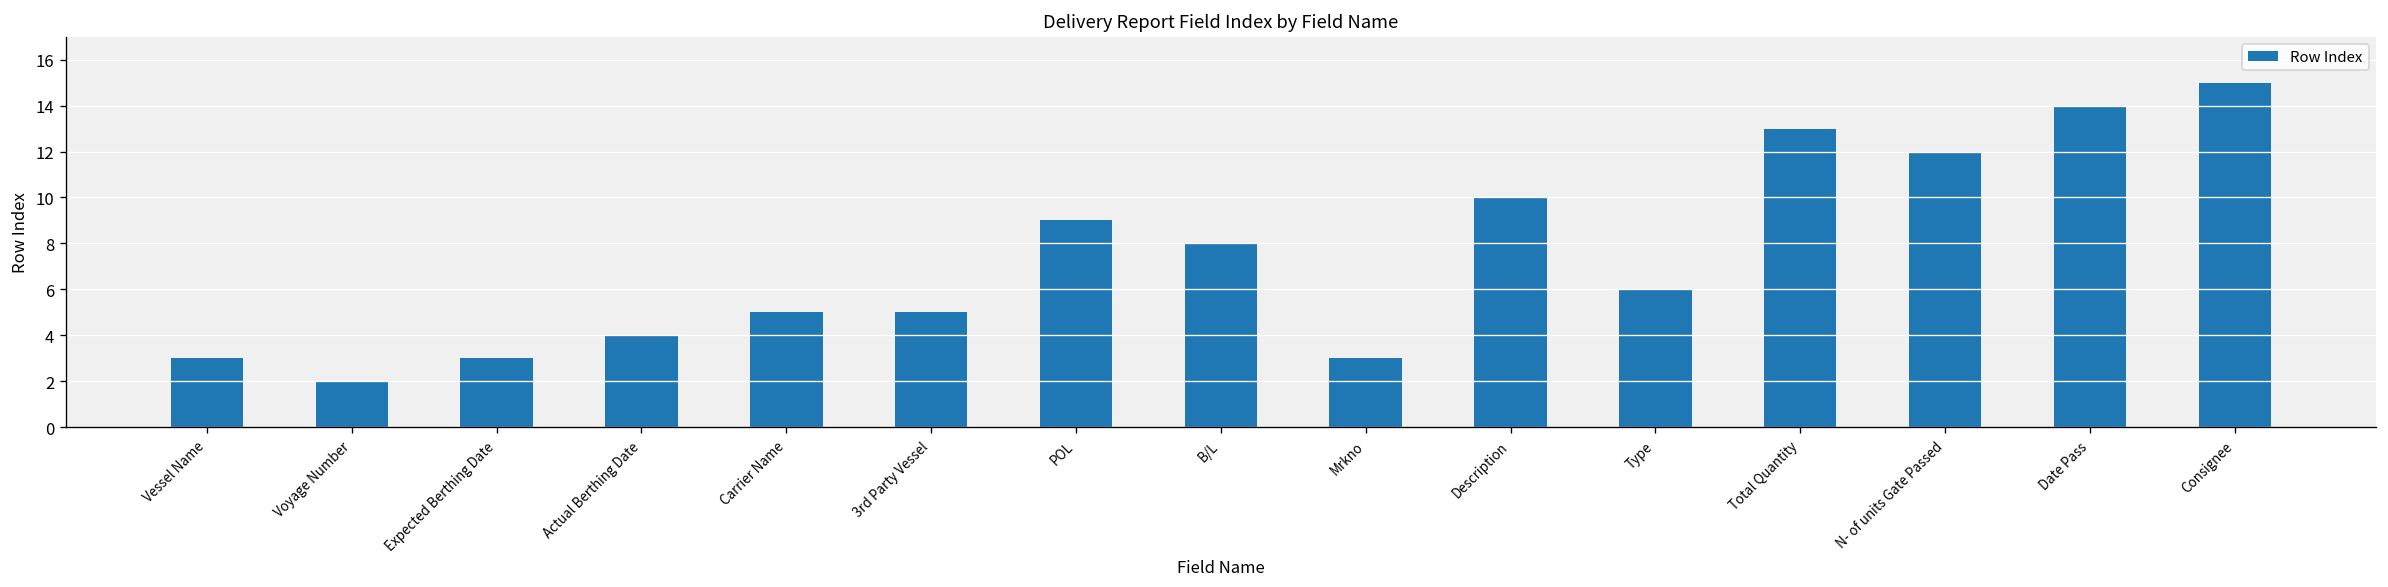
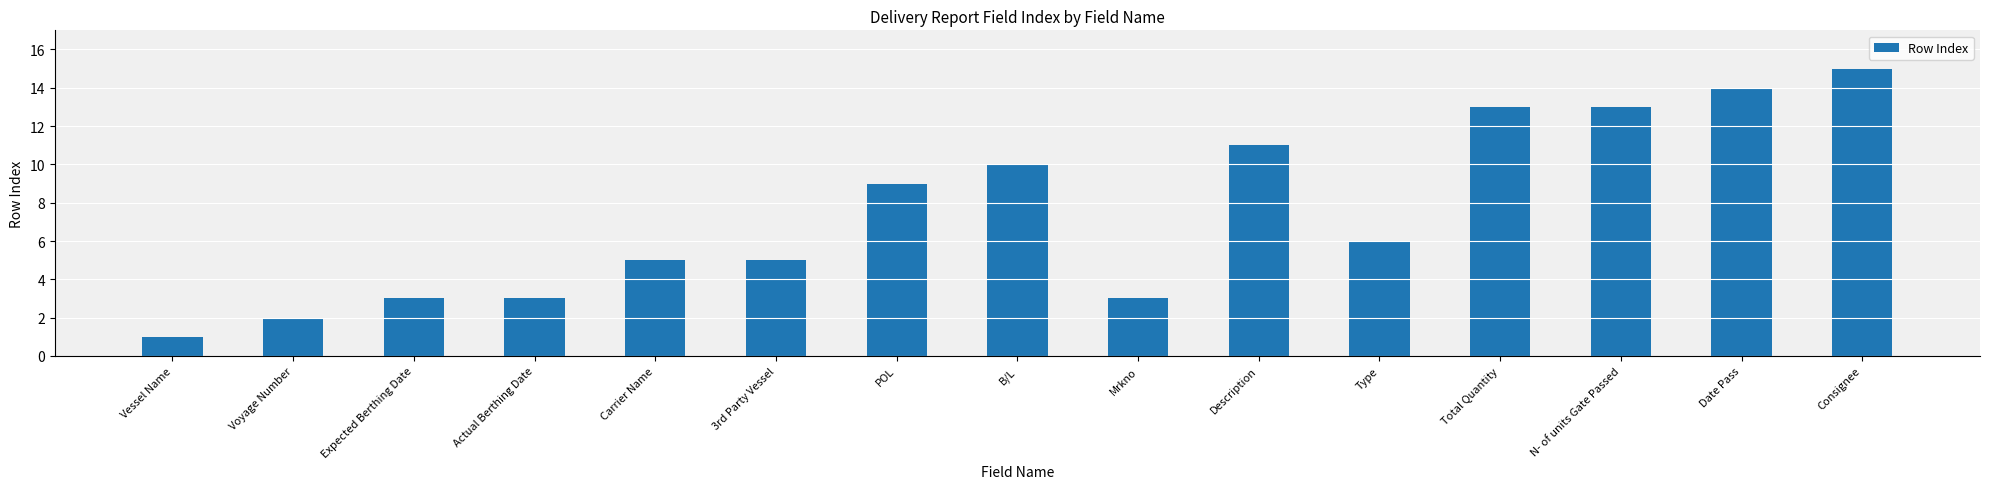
Vessel Name: 3 -> 1
Actual Berthing Date: 4 -> 3
B/L: 8 -> 10
Description: 10 -> 11
N- of units Gate Passed: 12 -> 13
